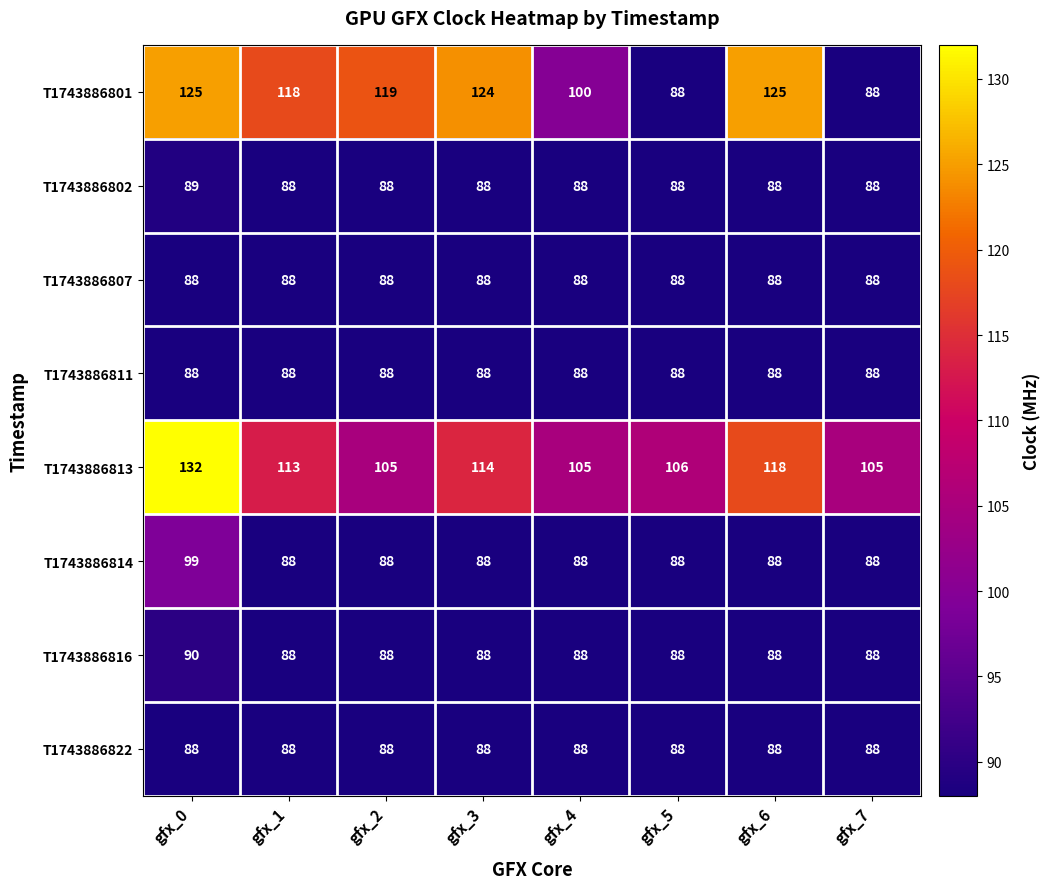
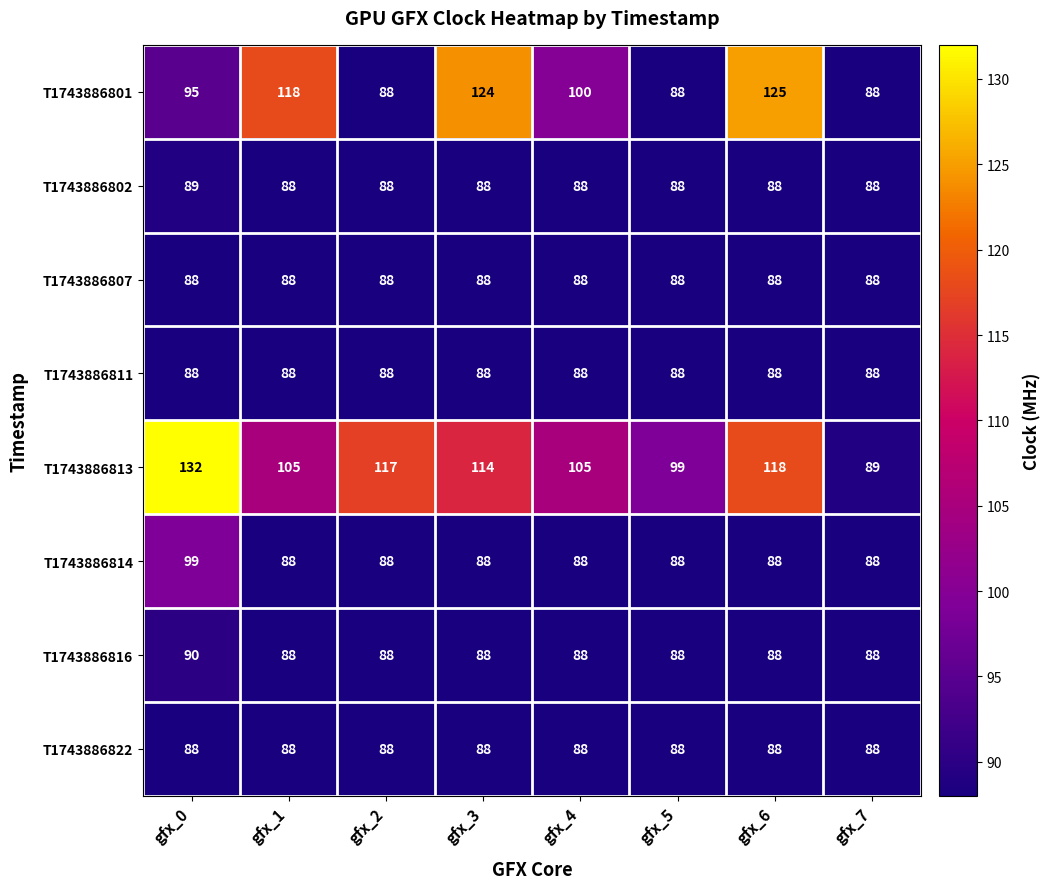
T1743886801, gfx_0: 125 -> 95
T1743886801, gfx_2: 119 -> 88
T1743886813, gfx_1: 113 -> 105
T1743886813, gfx_2: 105 -> 117
T1743886813, gfx_5: 106 -> 99
T1743886813, gfx_7: 105 -> 89
